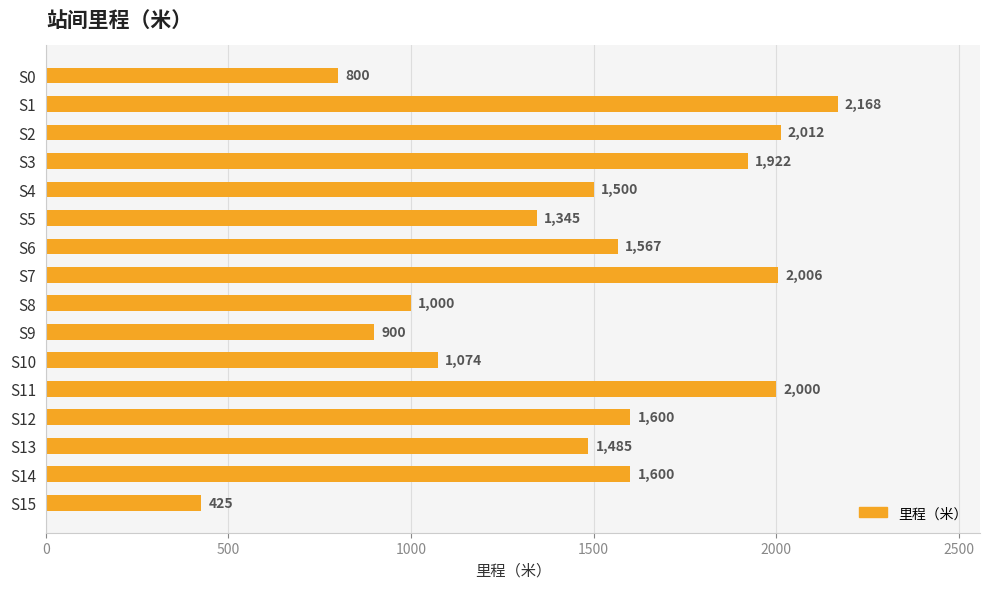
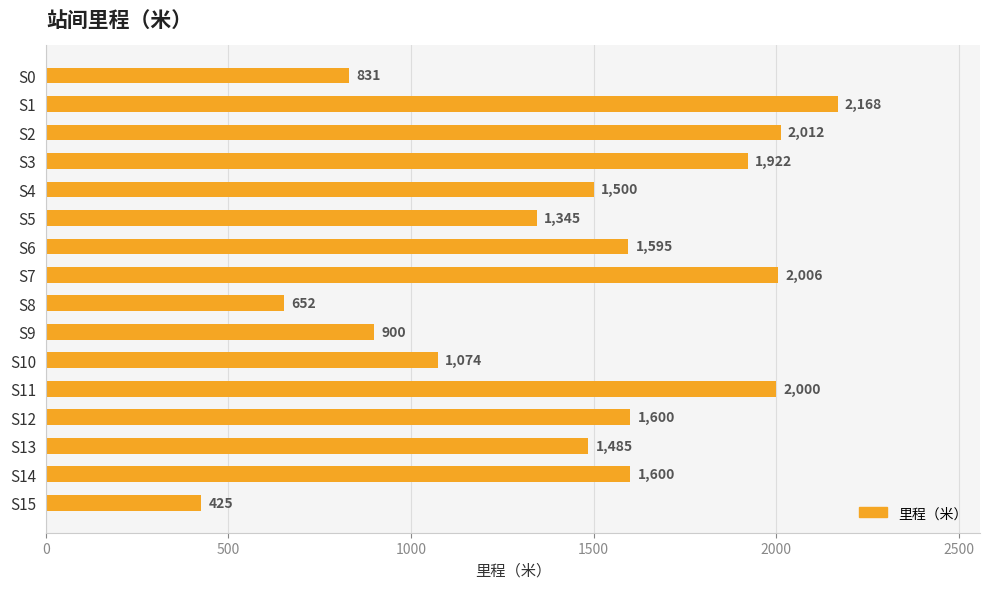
S0: 800 -> 831
S6: 1,567 -> 1,595
S8: 1,000 -> 652
